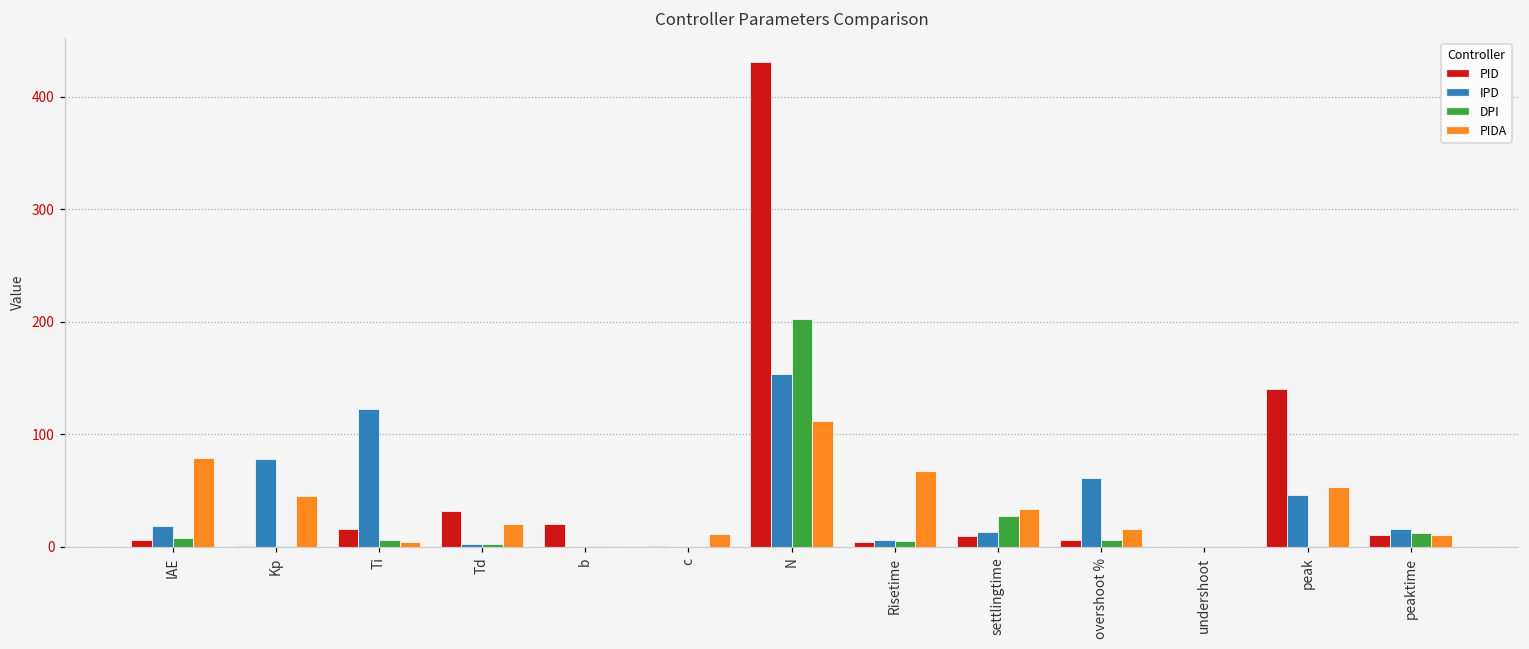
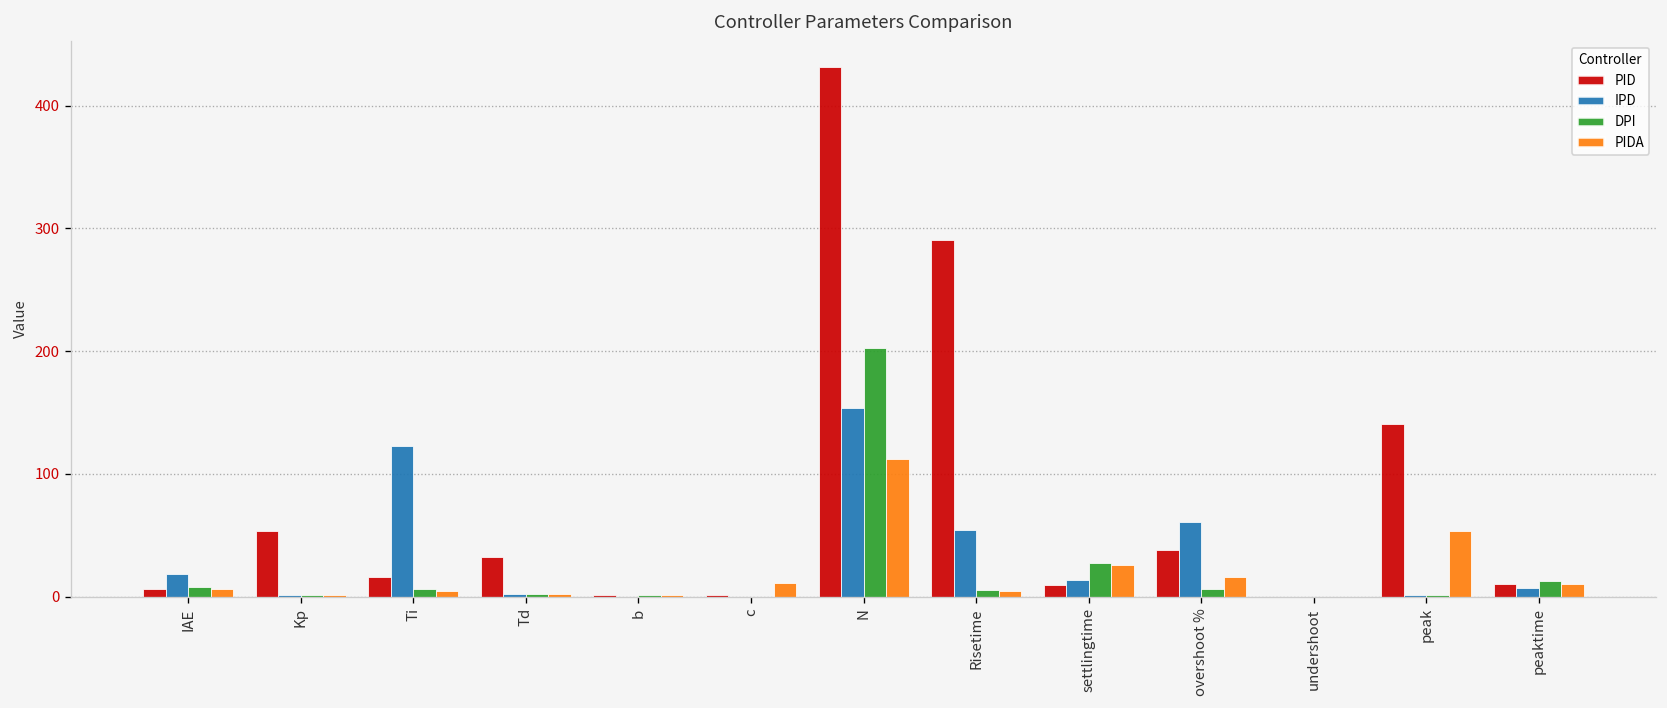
PIDA, IAE: 79 -> 6
PID, Kp: 1 -> 53
IPD, Kp: 78 -> 1
PIDA, Kp: 45 -> 1
PIDA, Td: 20 -> 2
PID, b: 20 -> 1
PID, Risetime: 4 -> 291
IPD, Risetime: 6 -> 54
PIDA, Risetime: 68 -> 4
PIDA, settlingtime: 34 -> 26
PID, overshoot %: 6 -> 38
IPD, peak: 46 -> 1
IPD, peaktime: 16 -> 7
